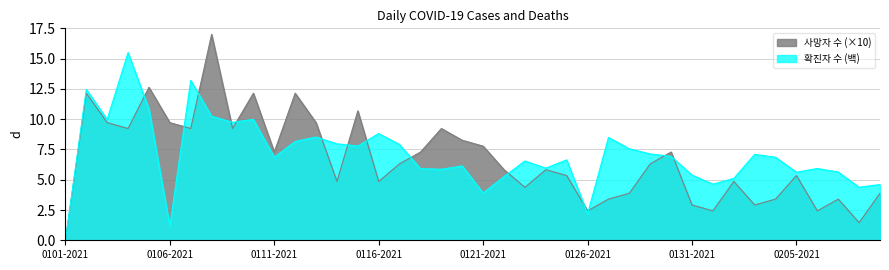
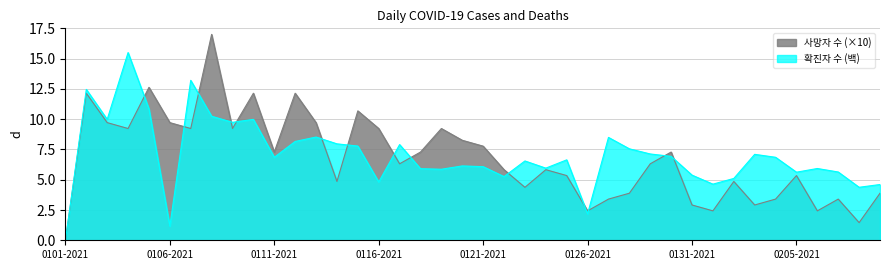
사망자 수 (×10), 0116-2021: 4.9 -> 9.2
확진자 수 (백), 0116-2021: 8.8 -> 4.8
확진자 수 (백), 0121-2021: 3.9 -> 6.1
